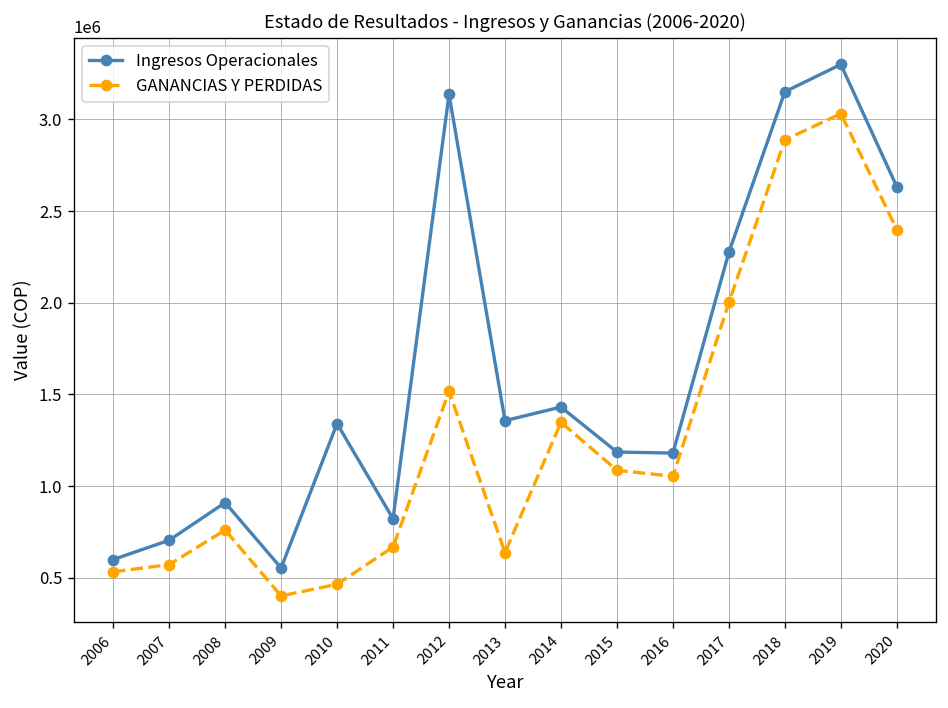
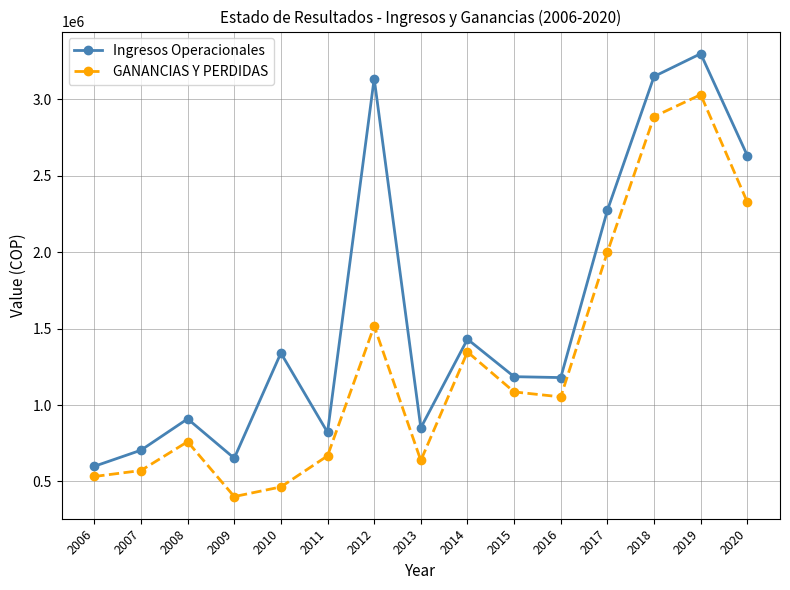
Ingresos Operacionales, 2009: 550000 -> 650000
Ingresos Operacionales, 2013: 1360000 -> 850000
GANANCIAS Y PERDIDAS, 2020: 2400000 -> 2330000
